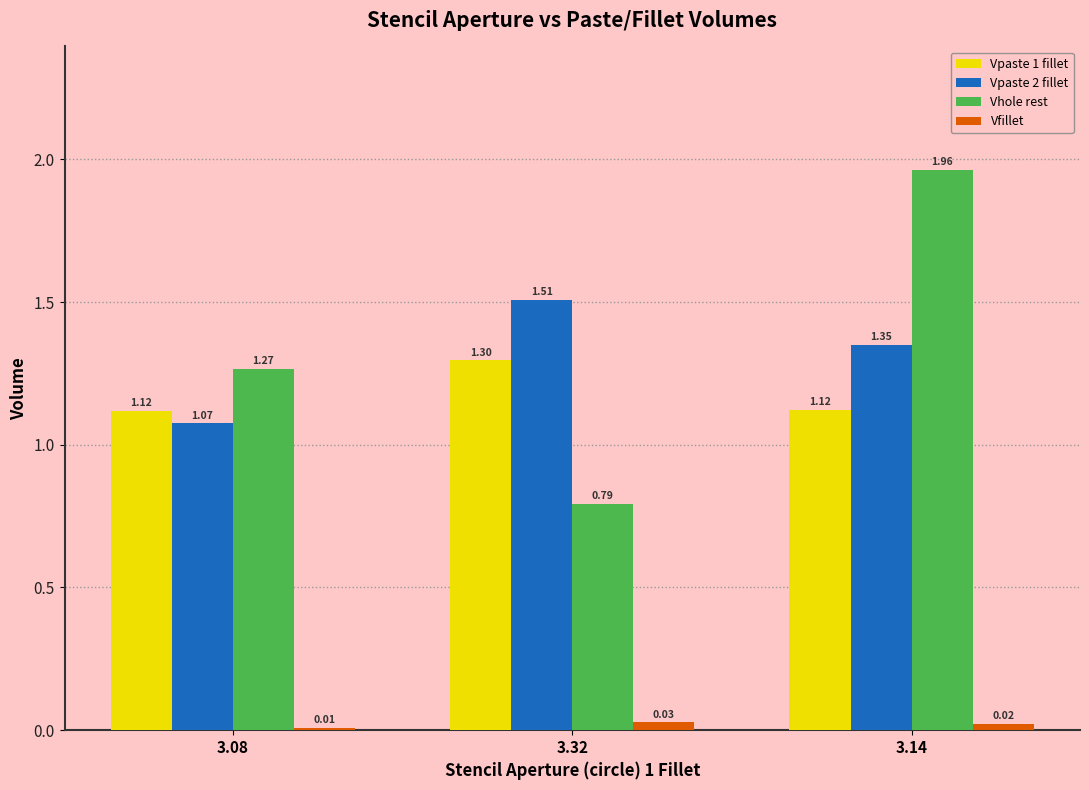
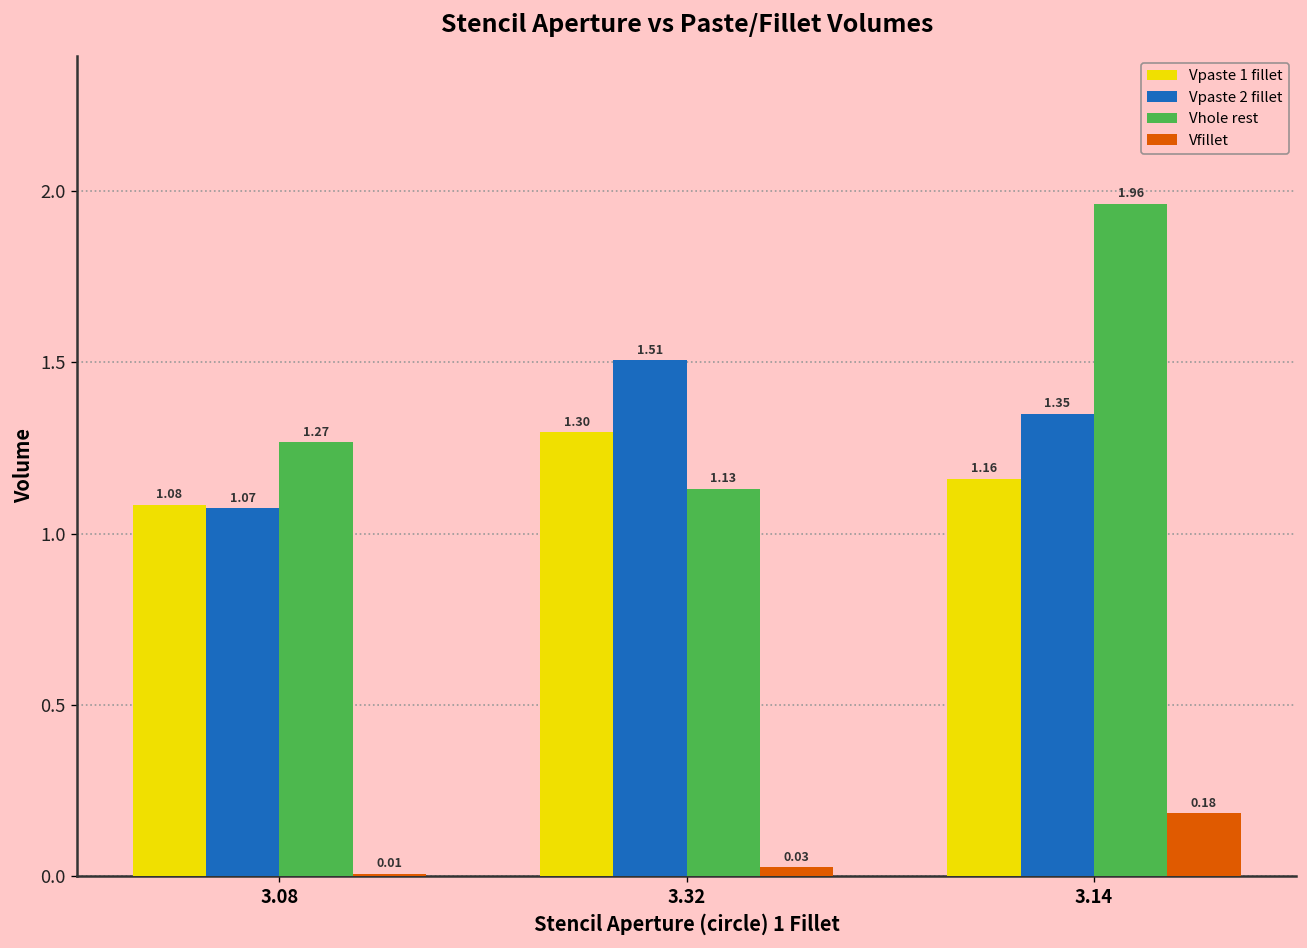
Vpaste 1 fillet, 3.08: 1.12 -> 1.08
Vhole rest, 3.32: 0.79 -> 1.13
Vpaste 1 fillet, 3.14: 1.12 -> 1.16
Vfillet, 3.14: 0.02 -> 0.18
